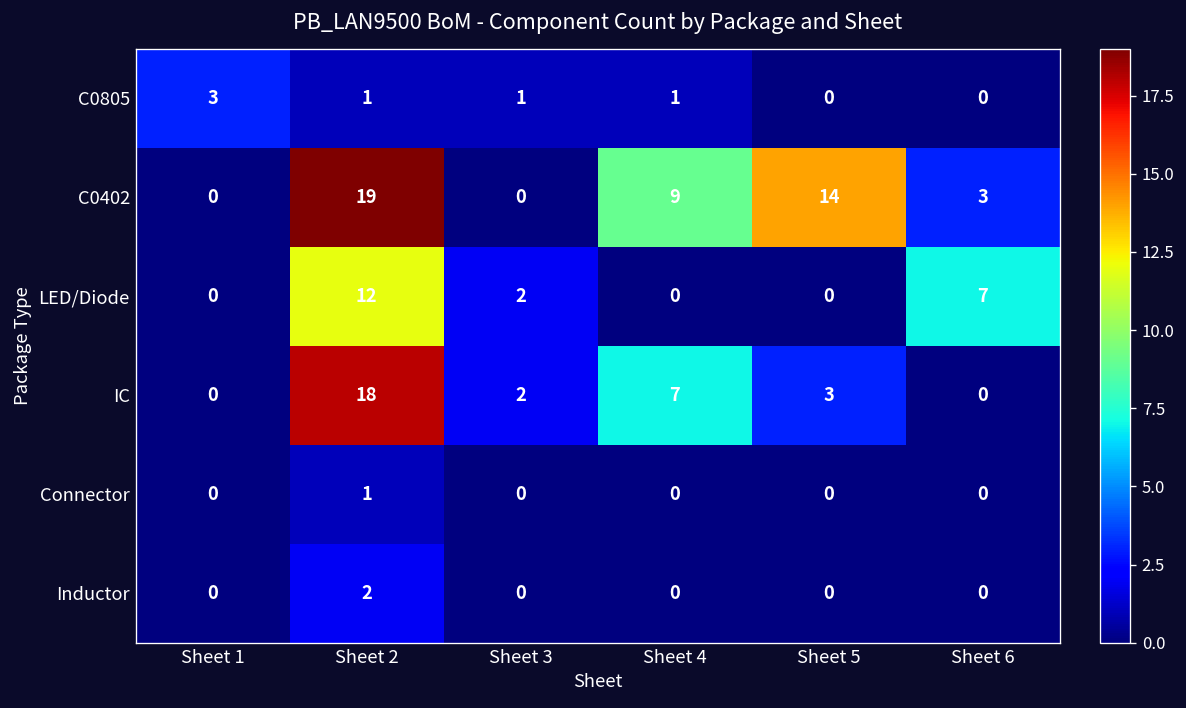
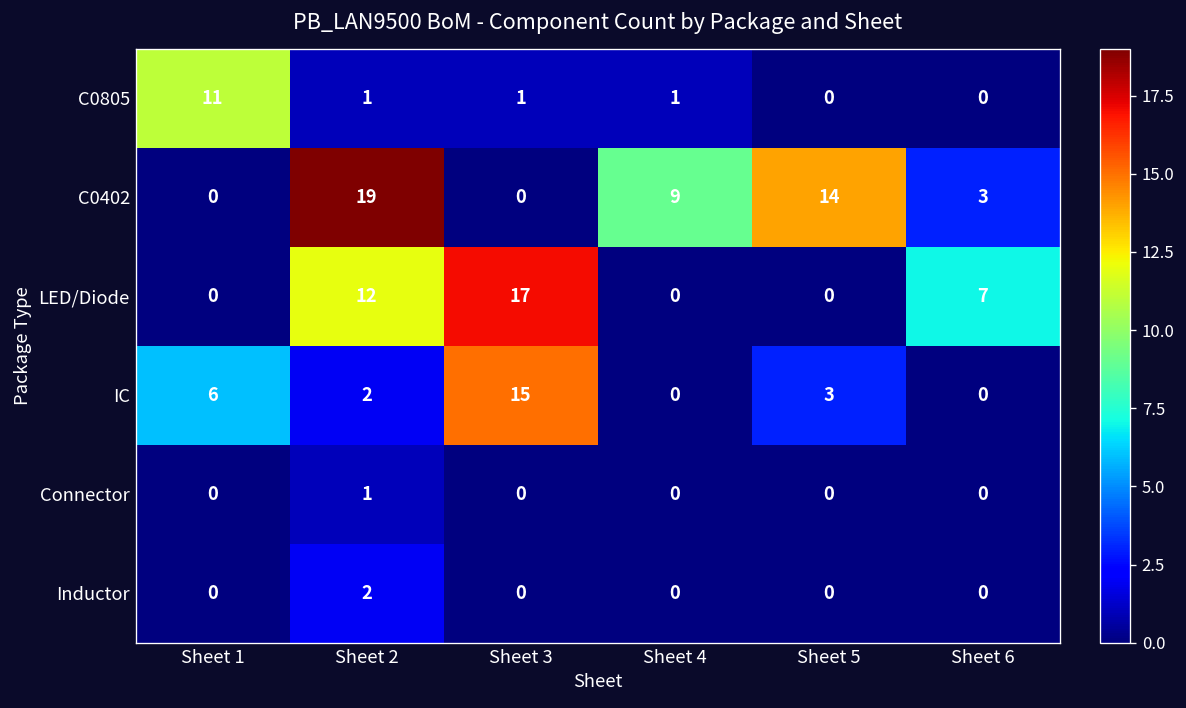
C0805, Sheet 1: 3 -> 11
LED/Diode, Sheet 3: 2 -> 17
IC, Sheet 1: 0 -> 6
IC, Sheet 2: 18 -> 2
IC, Sheet 3: 2 -> 15
IC, Sheet 4: 7 -> 0
